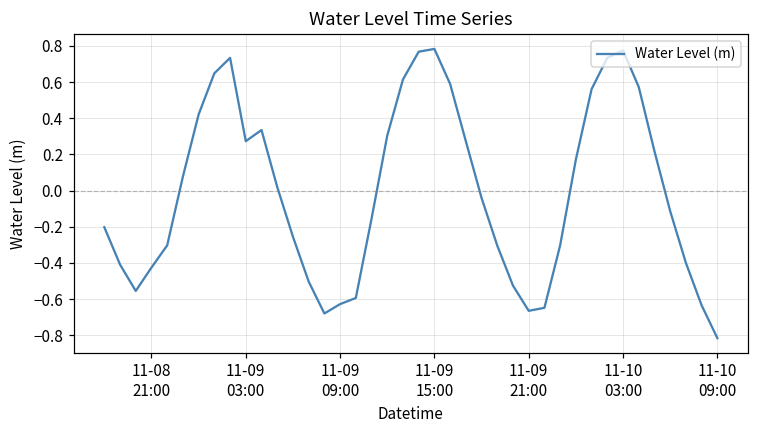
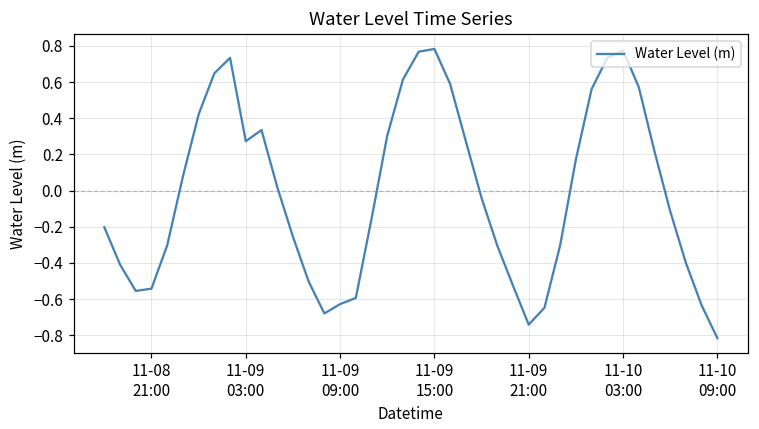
11-08 21:00: -0.43 -> -0.54
11-09 21:00: -0.67 -> -0.74
